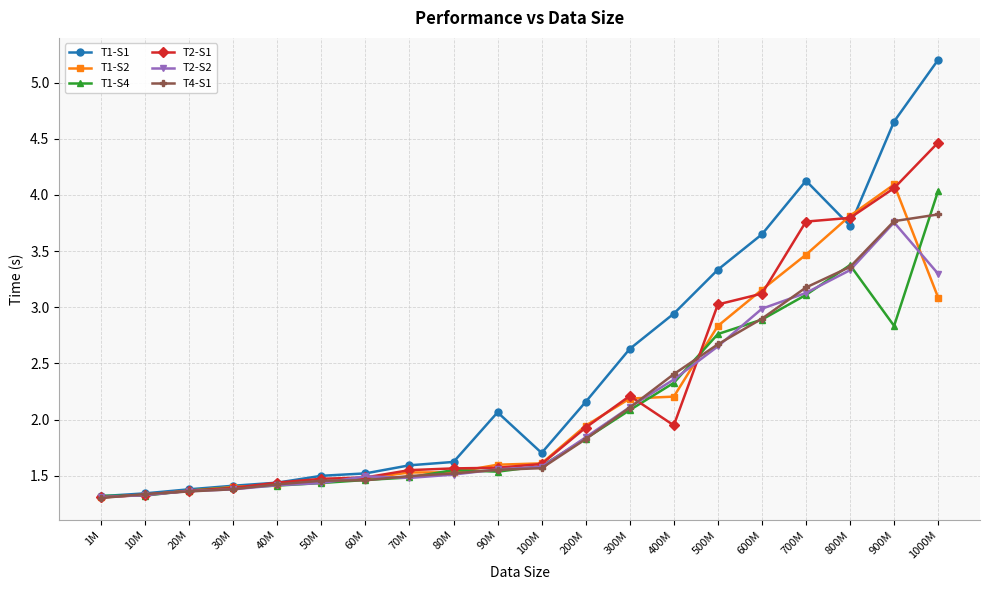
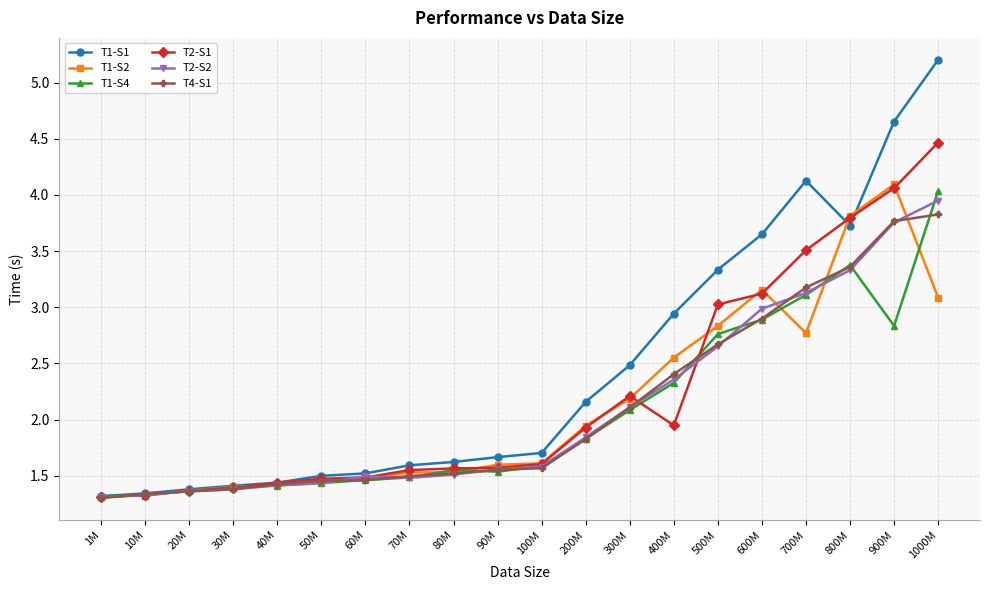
T1-S1, 90M: 2.06 -> 1.67
T1-S1, 300M: 2.63 -> 2.48
T1-S2, 400M: 2.20 -> 2.55
T1-S2, 700M: 3.47 -> 2.77
T2-S1, 700M: 3.76 -> 3.51
T2-S2, 1000M: 3.30 -> 3.95
